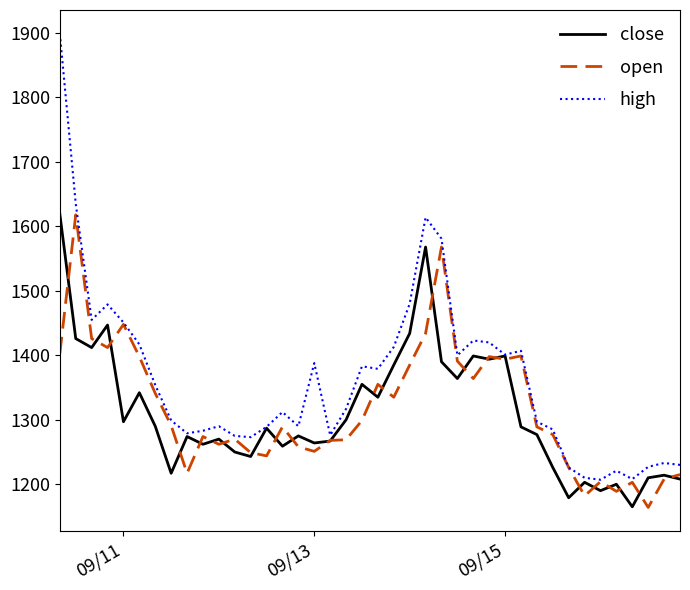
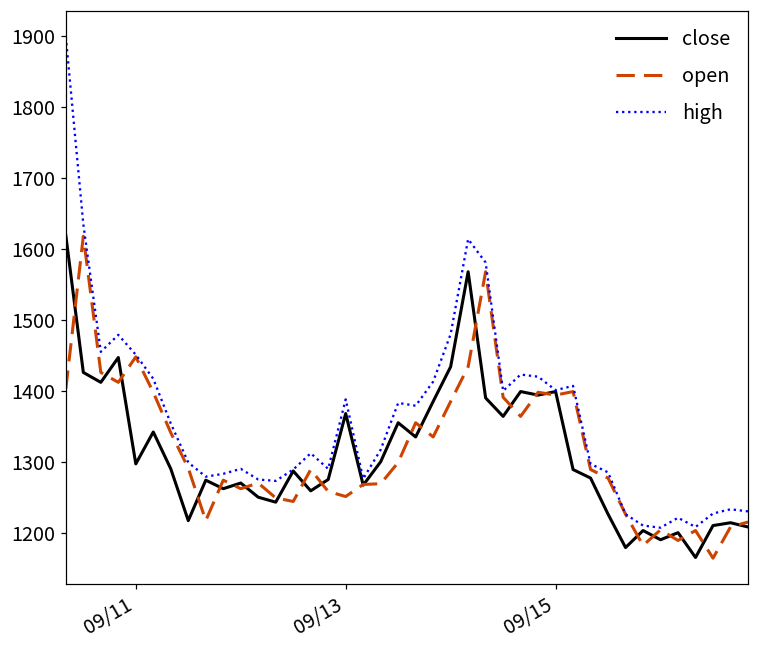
close, 09/13: 1260 -> 1370
